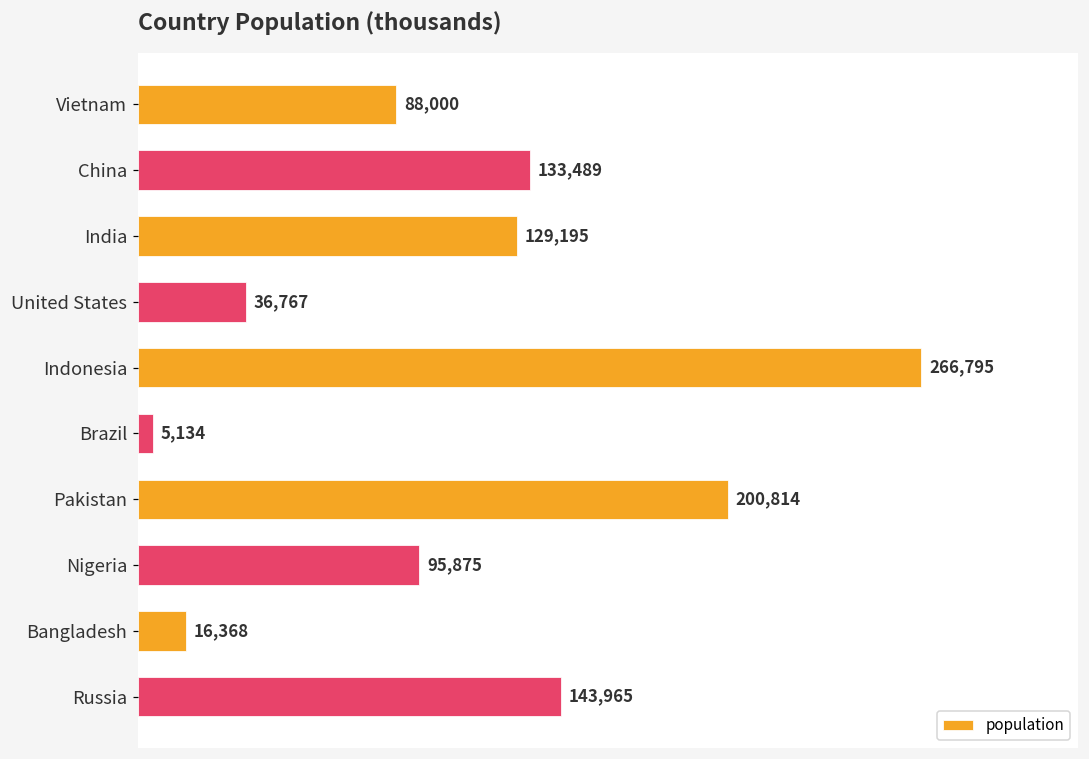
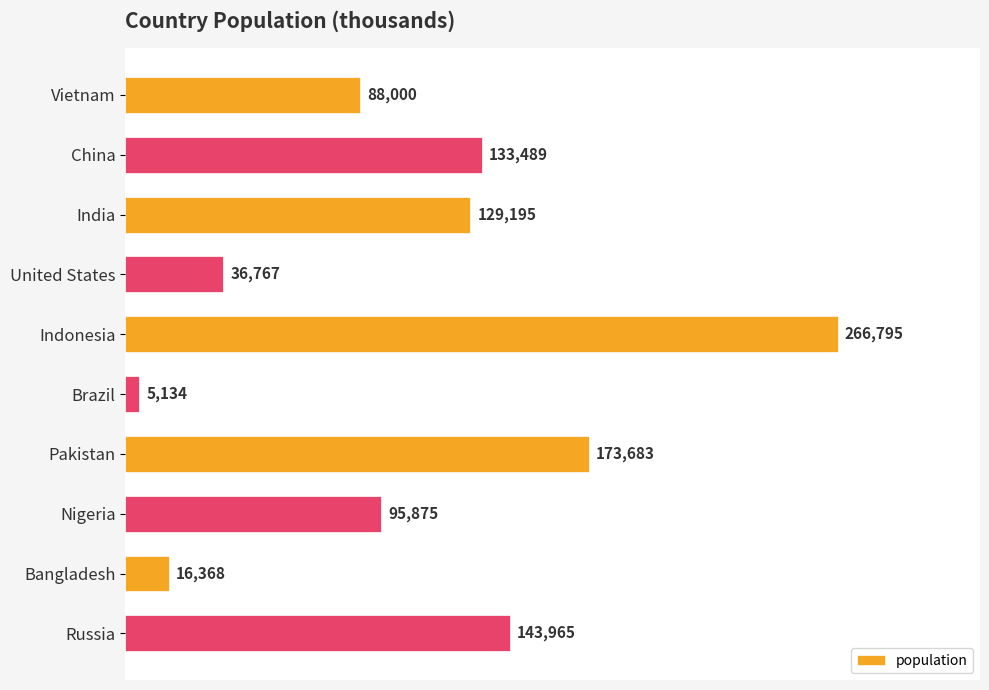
Pakistan: 200,814 -> 173,683
